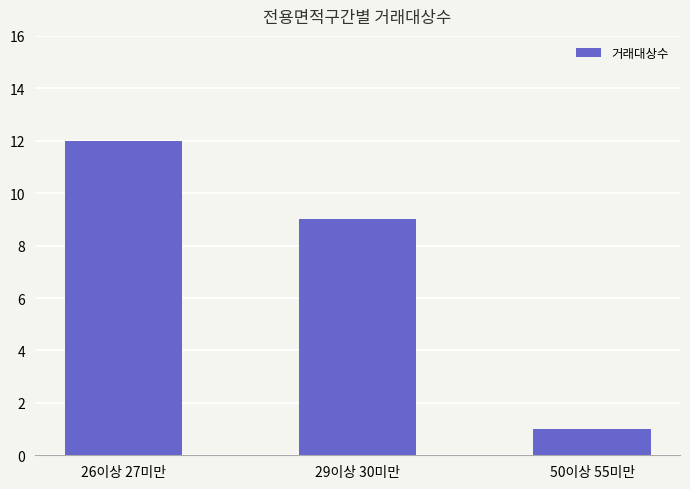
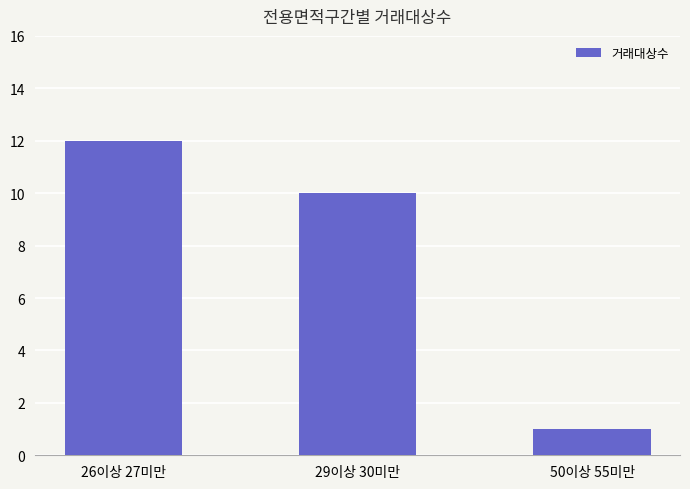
29이상 30미만: 9 -> 10
